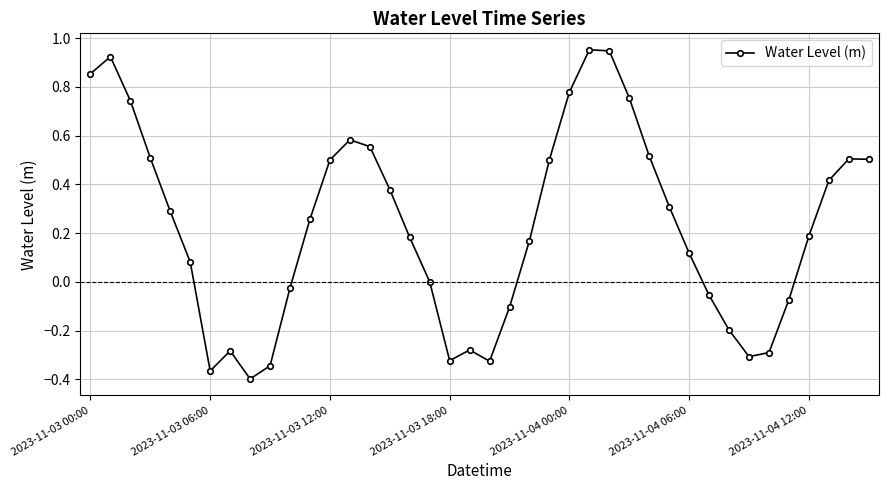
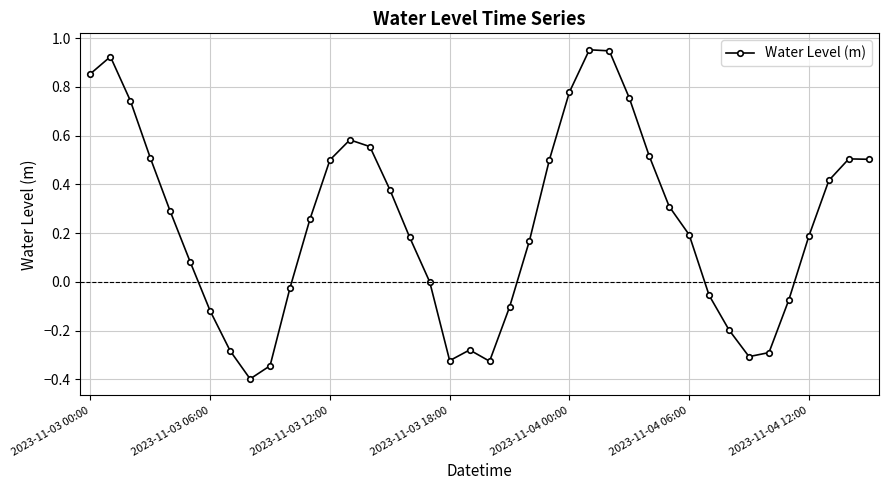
2023-11-03 06:00: -0.37 -> -0.12
2023-11-04 06:00: 0.12 -> 0.19
